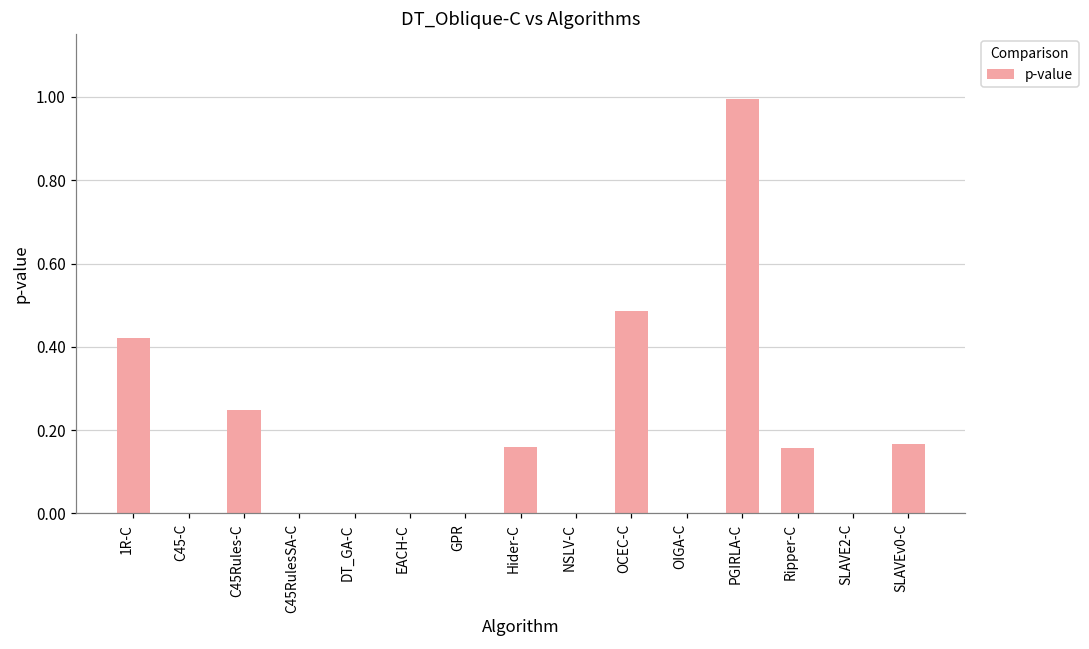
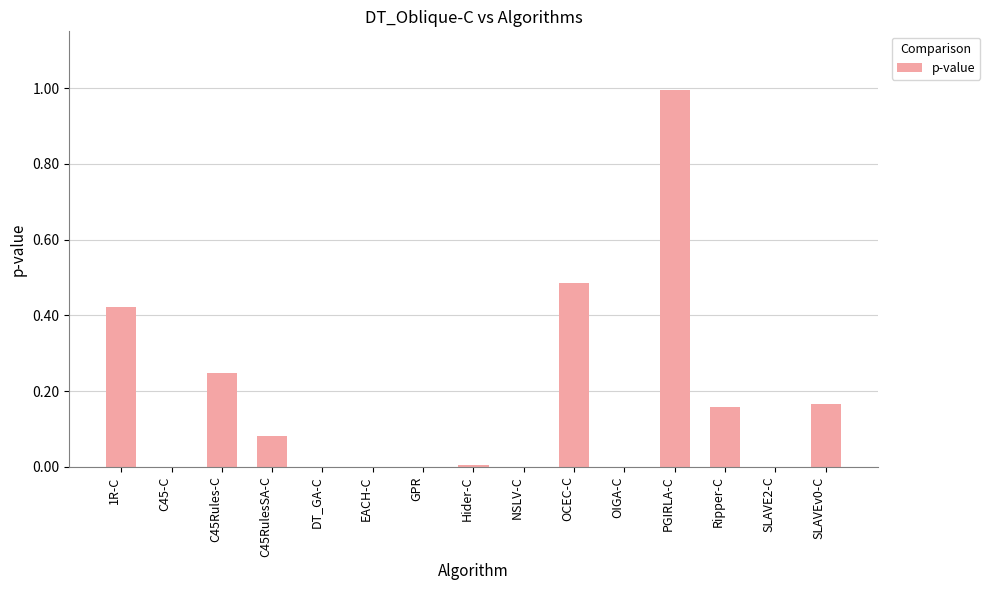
C45RulesSA-C: 0.00 -> 0.08
Hider-C: 0.16 -> 0.01
